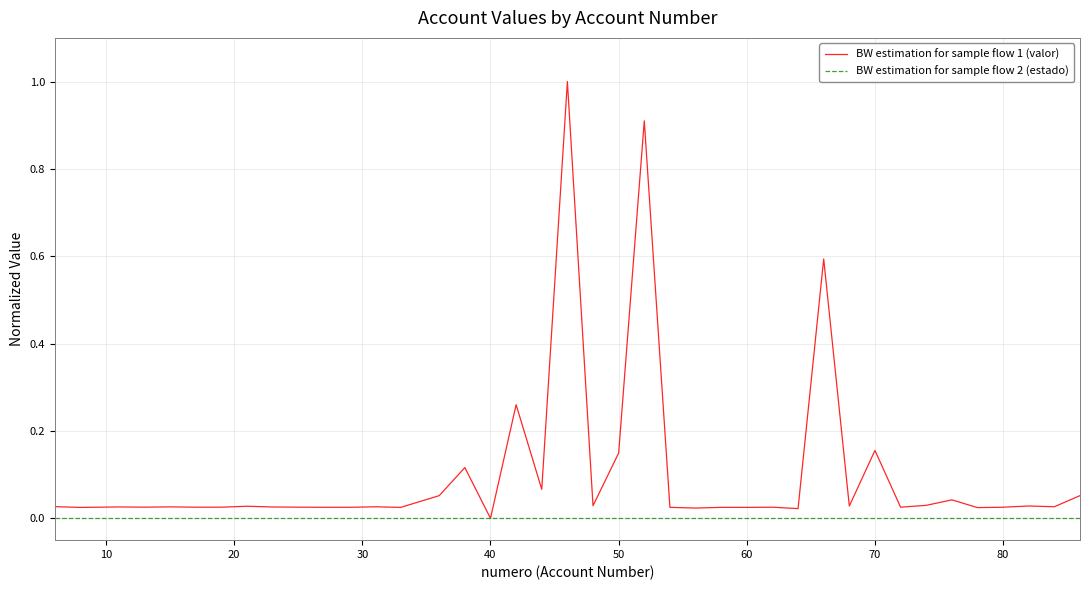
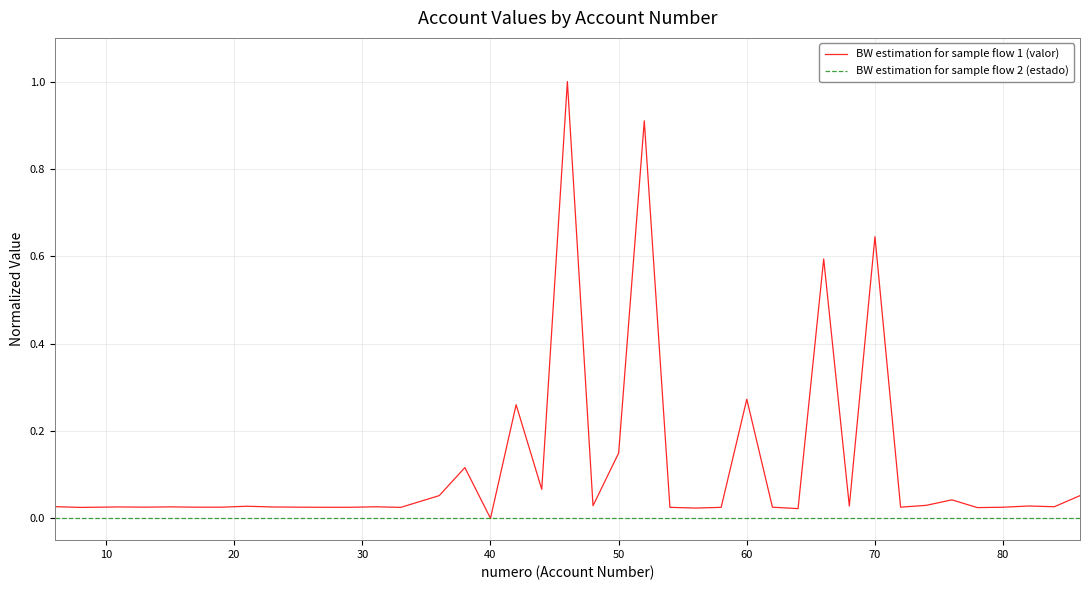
BW estimation for sample flow 1 (valor), 60: 0.03 -> 0.27
BW estimation for sample flow 1 (valor), 70: 0.16 -> 0.64
